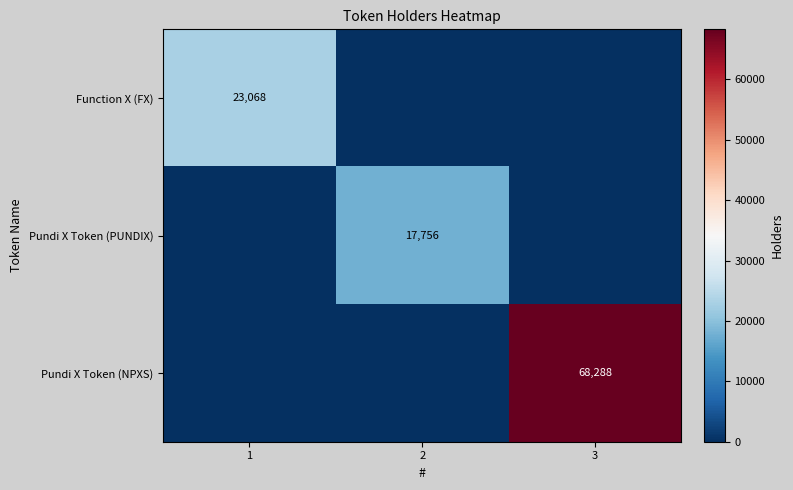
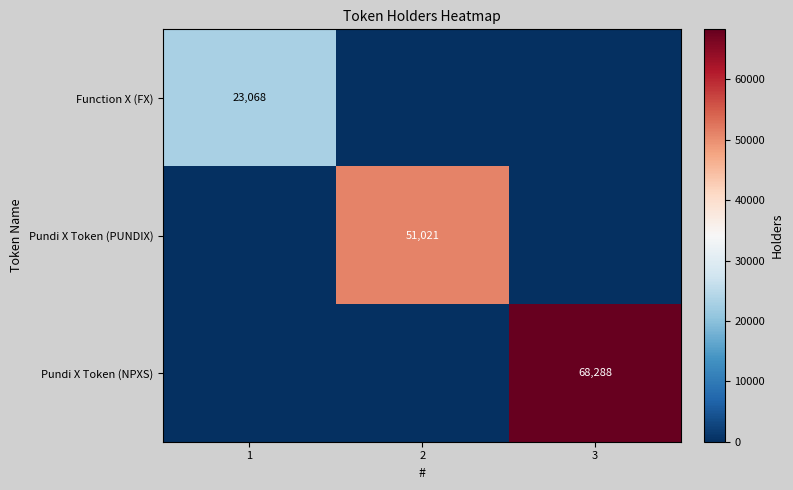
Pundi X Token (PUNDIX), 2: 17,756 -> 51,021
